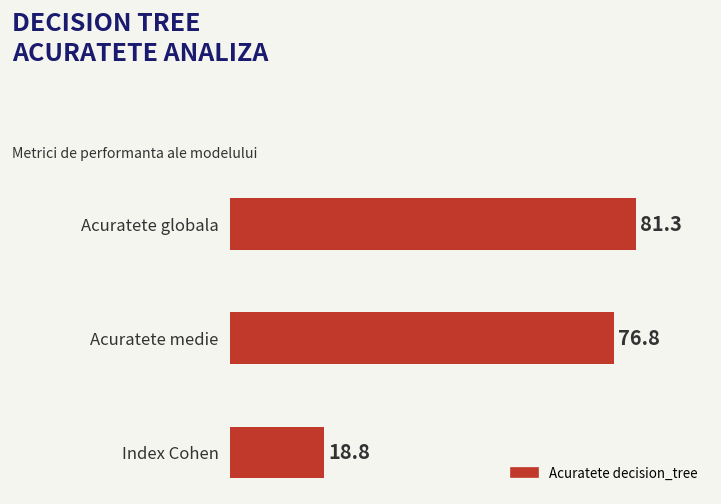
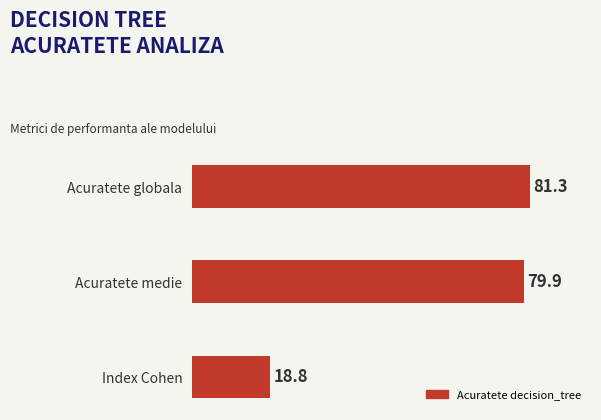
Acuratete medie: 76.8 -> 79.9
